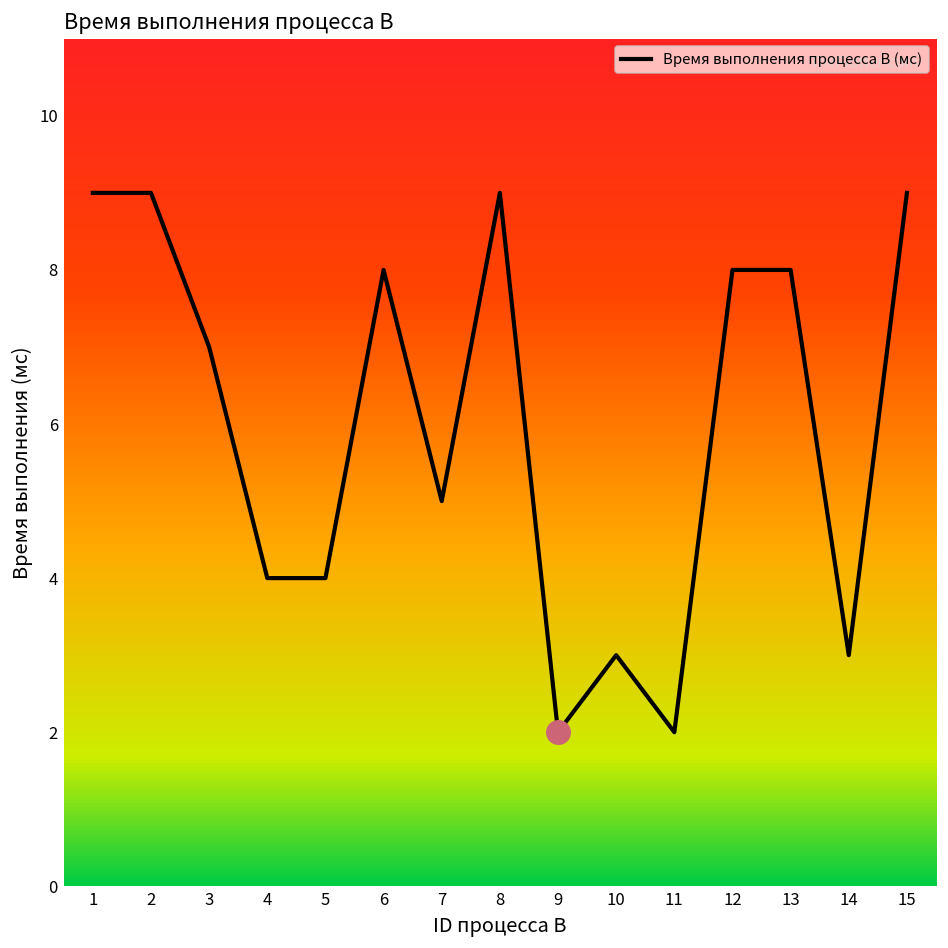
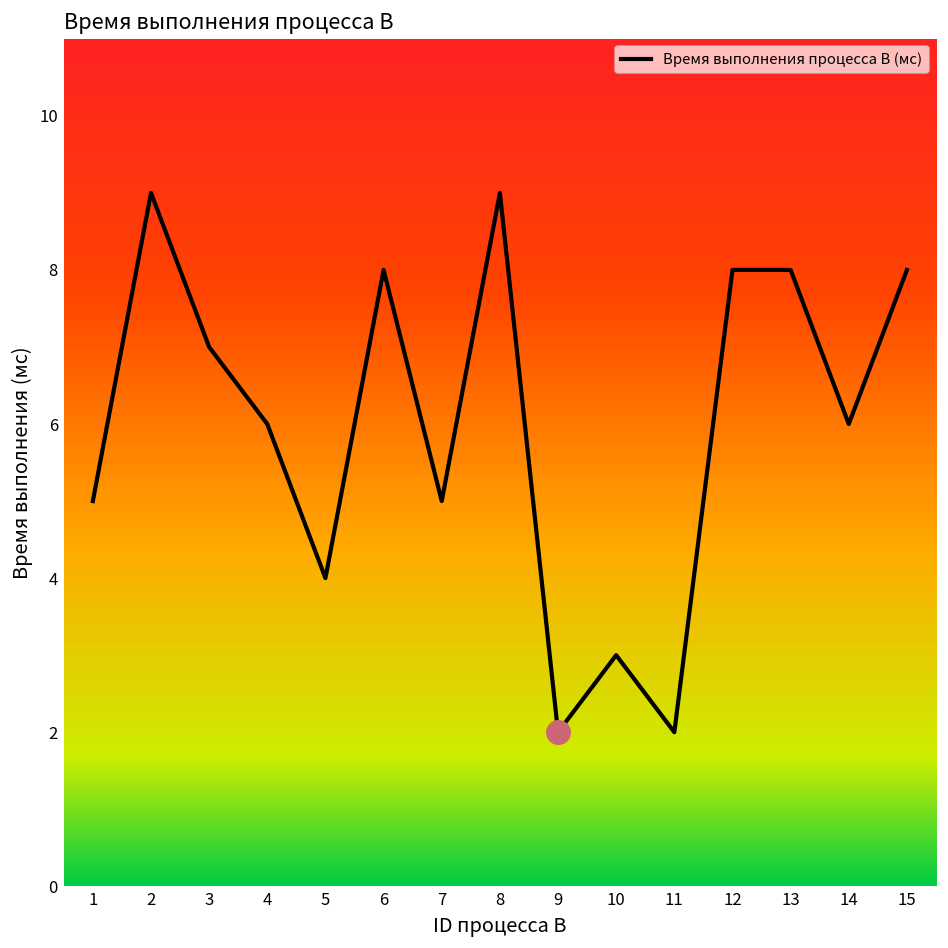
Время выполнения процесса B (мс), 1: 9 -> 5
Время выполнения процесса B (мс), 4: 4 -> 6
Время выполнения процесса B (мс), 14: 3 -> 6
Время выполнения процесса B (мс), 15: 9 -> 8
